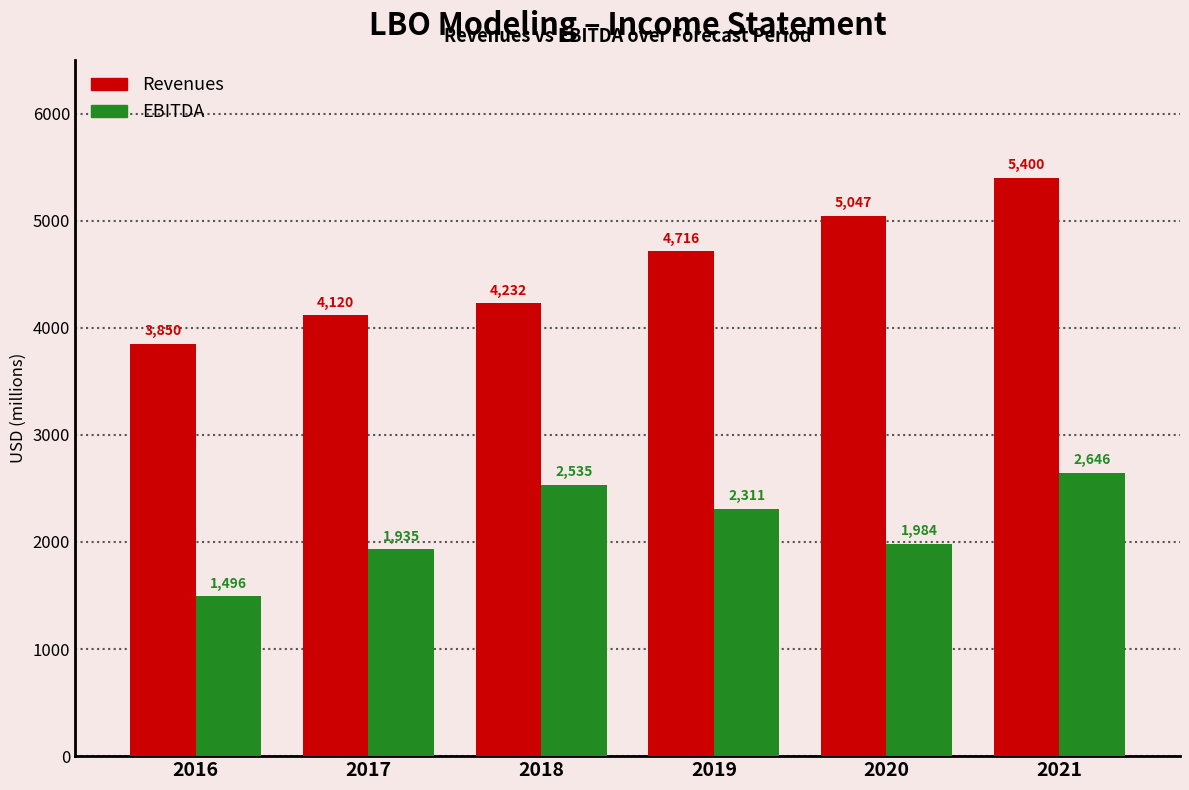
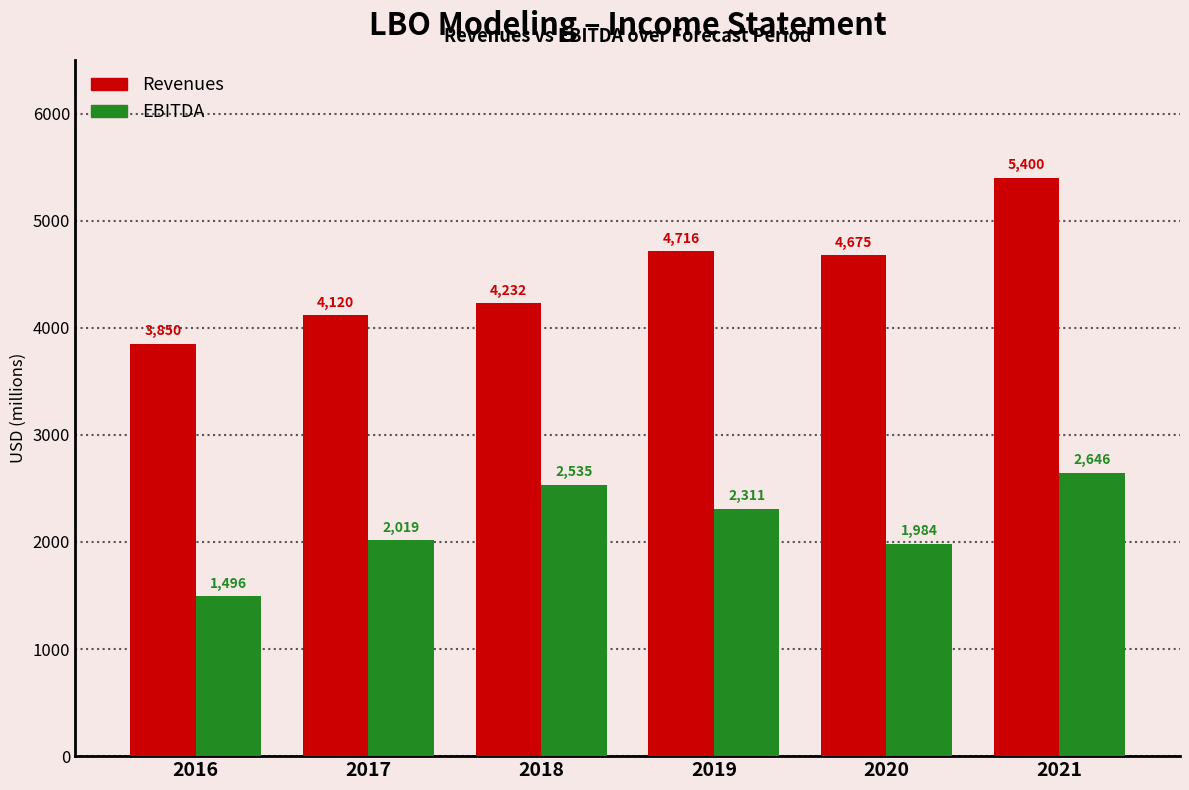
EBITDA, 2017: 1,935 -> 2,019
Revenues, 2020: 5,047 -> 4,675
